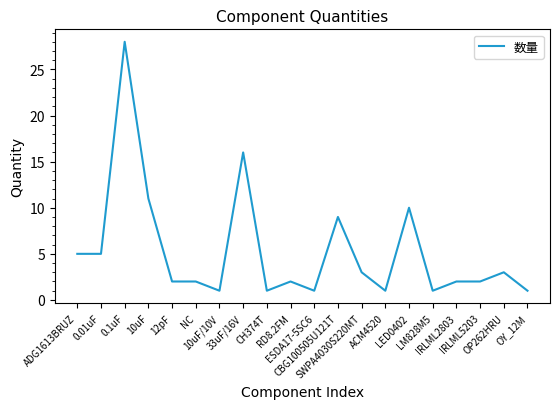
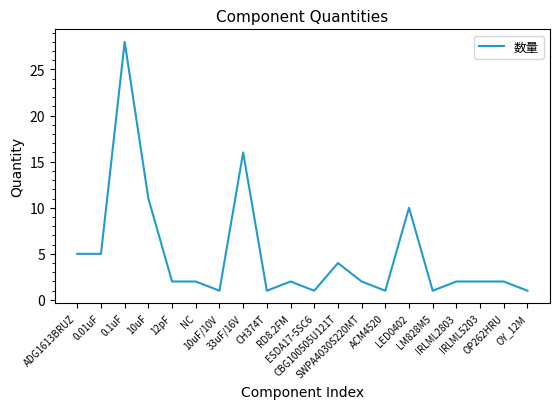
CBG100505U121T: 9 -> 4
SWPA4030S220MT: 3 -> 2
OP262HRU: 3 -> 2
